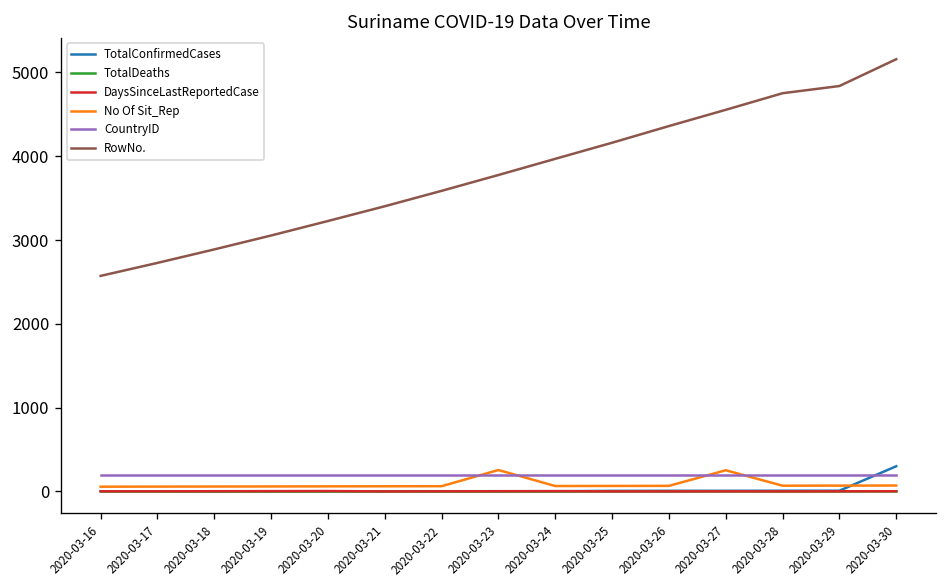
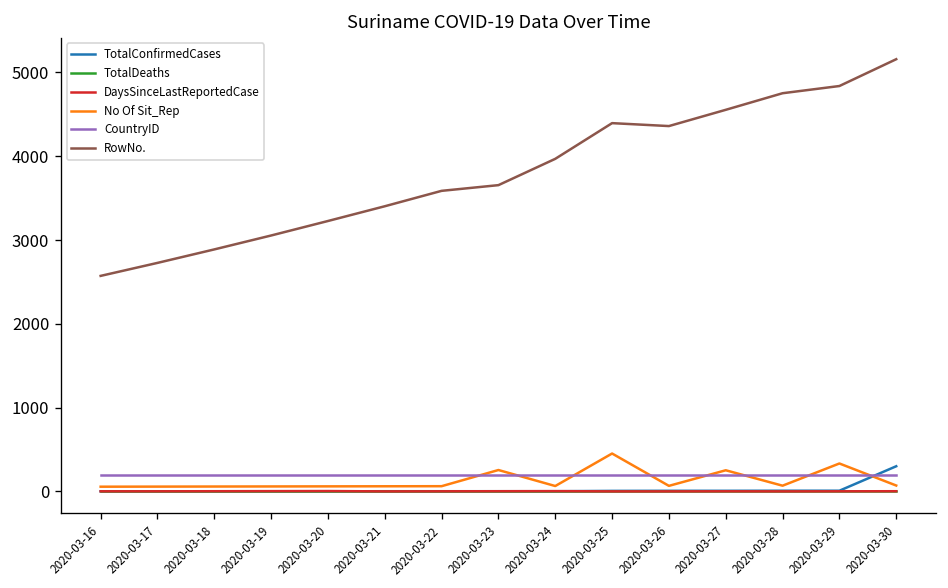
RowNo., 2020-03-23: 3800 -> 3700
No Of Sit_Rep, 2020-03-25: 100 -> 500
RowNo., 2020-03-25: 4200 -> 4400
No Of Sit_Rep, 2020-03-29: 100 -> 300
